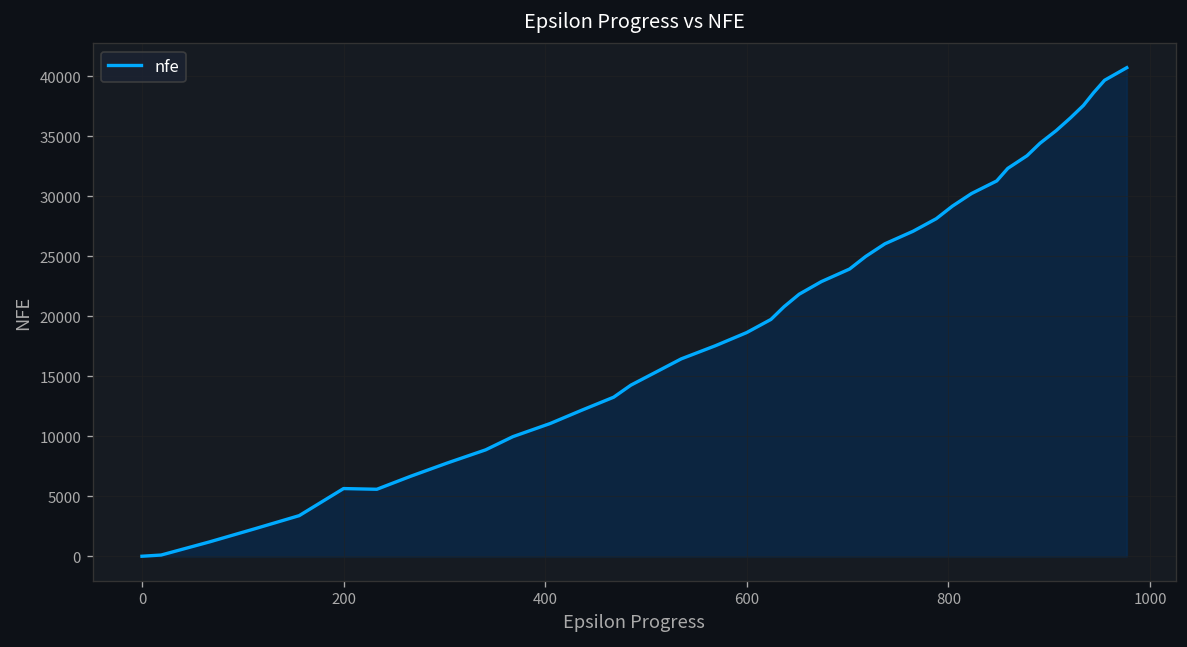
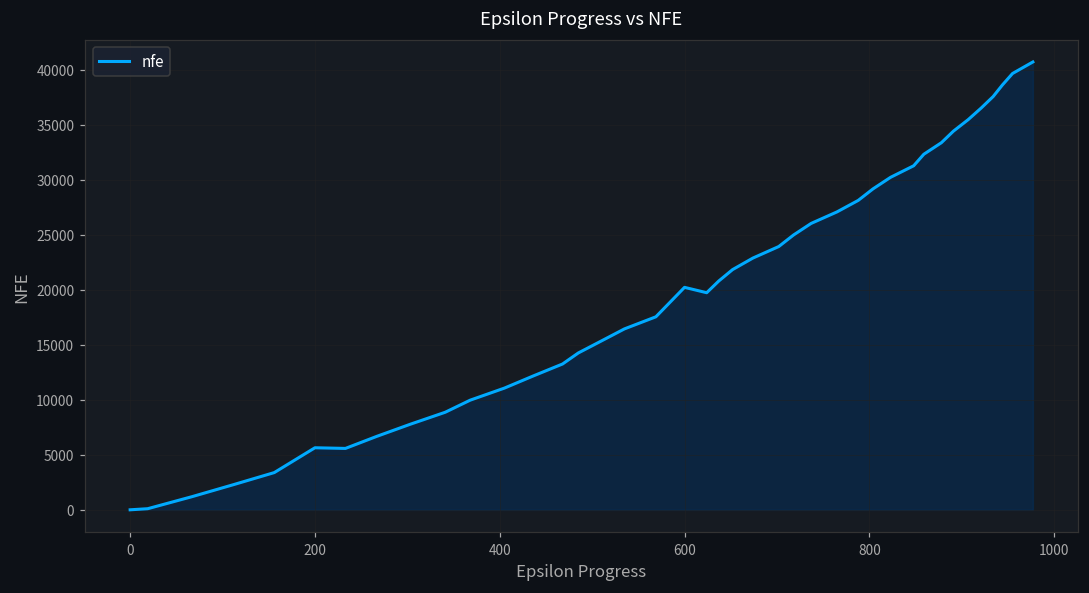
600: 18600 -> 20200
